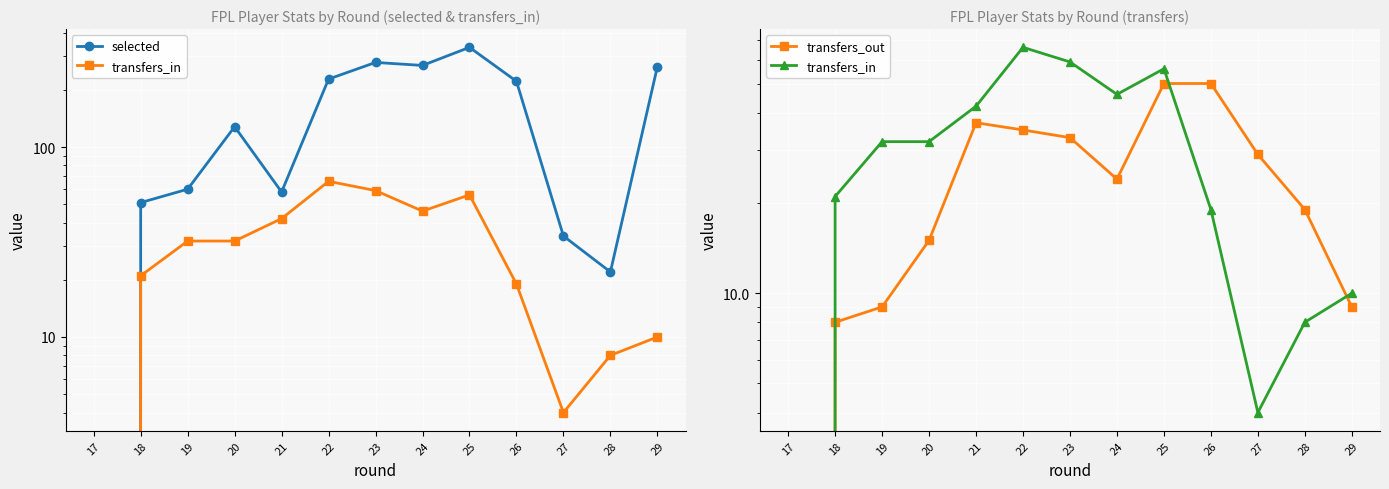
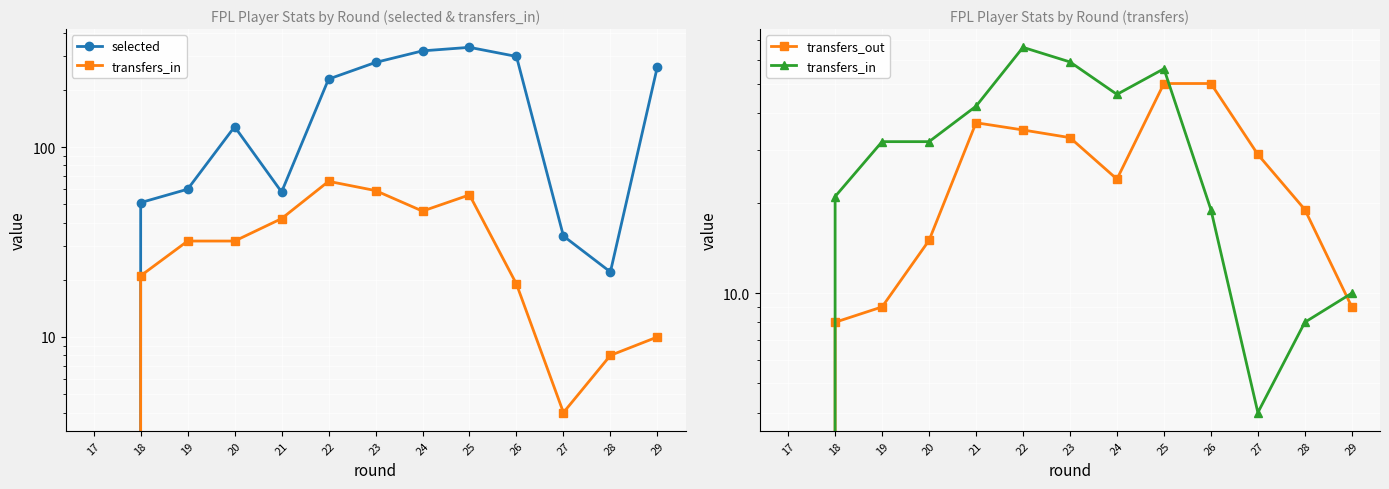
FPL Player Stats by Round (selected & transfers_in), selected, 24: 270 -> 320
FPL Player Stats by Round (selected & transfers_in), selected, 26: 220 -> 300
